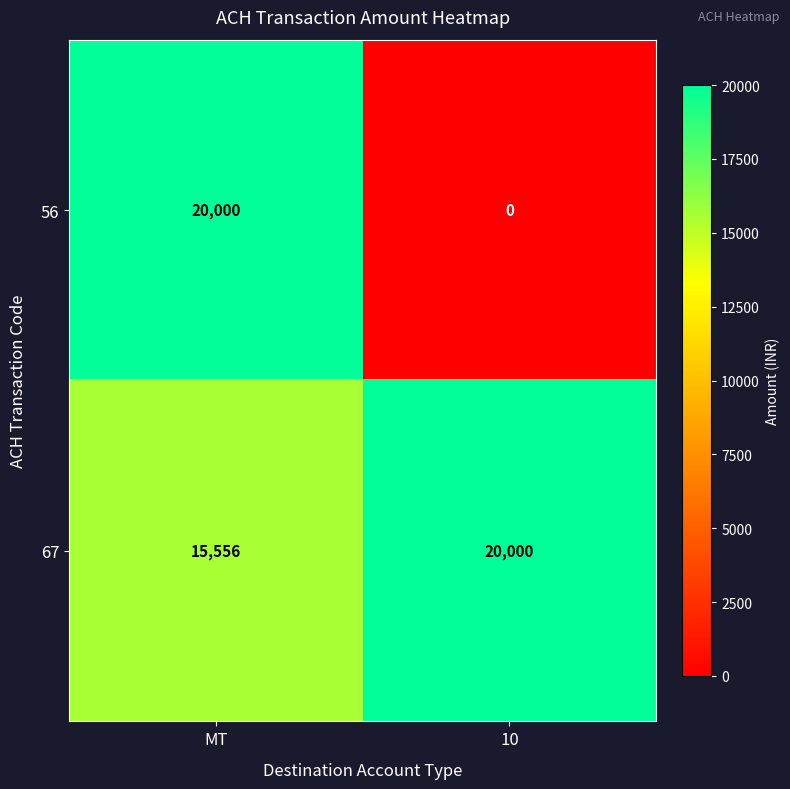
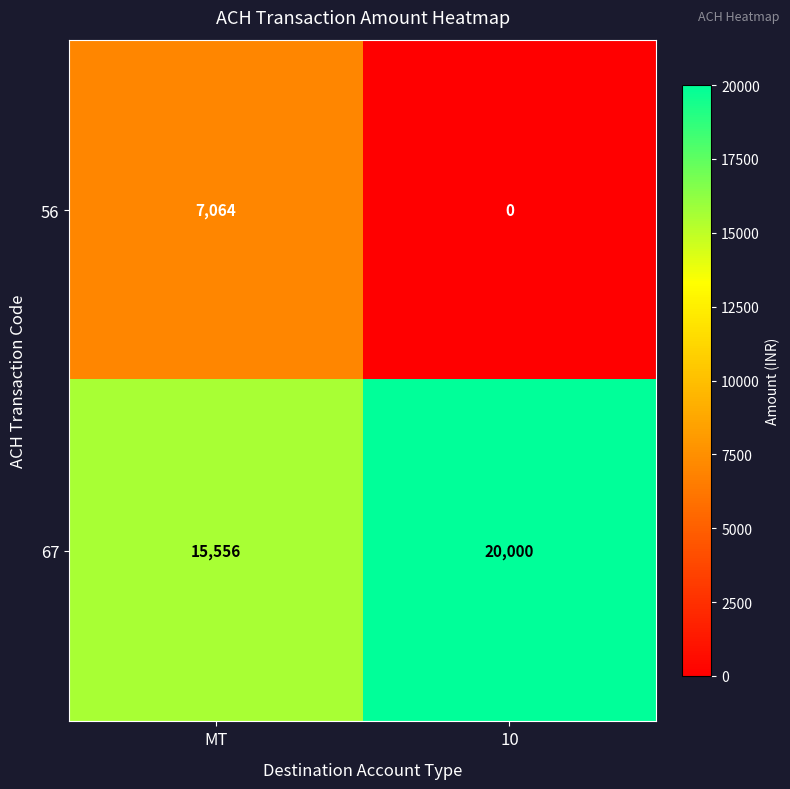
56, MT: 20,000 -> 7,064
